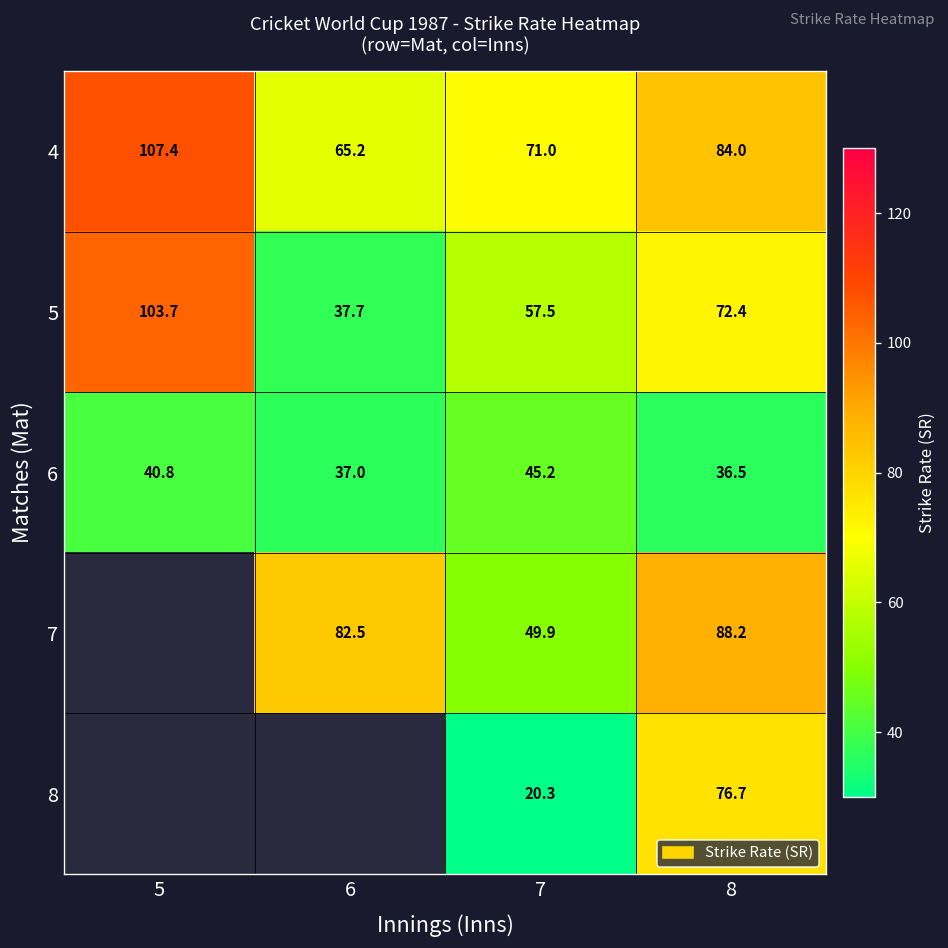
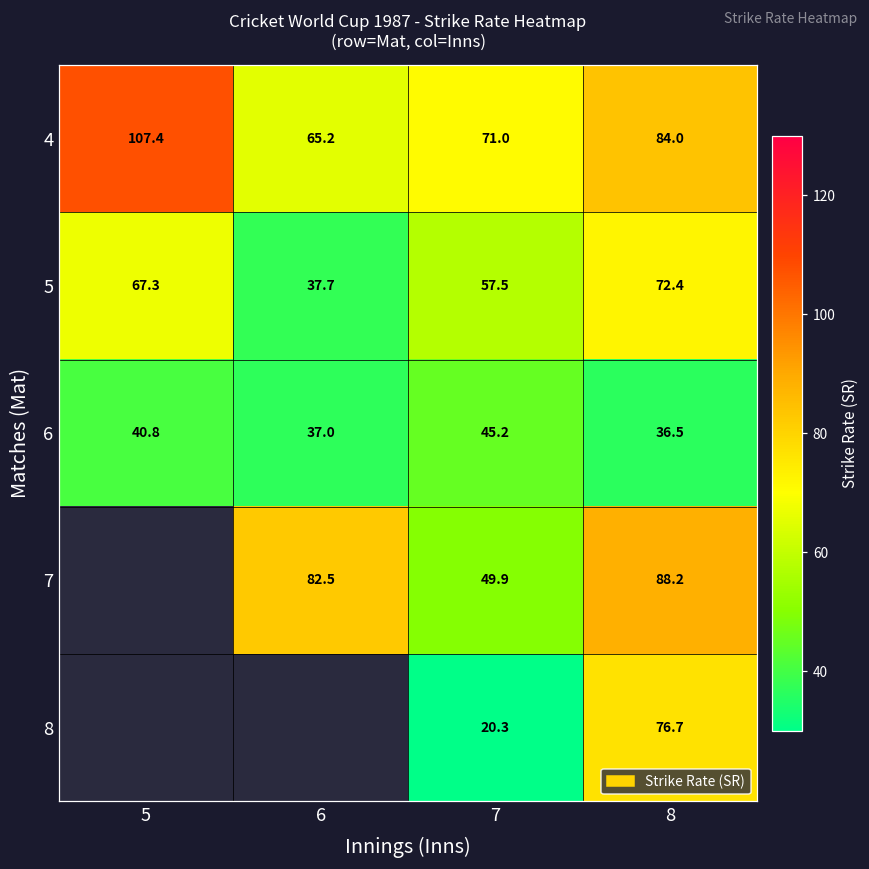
5, 5: 103.7 -> 67.3
